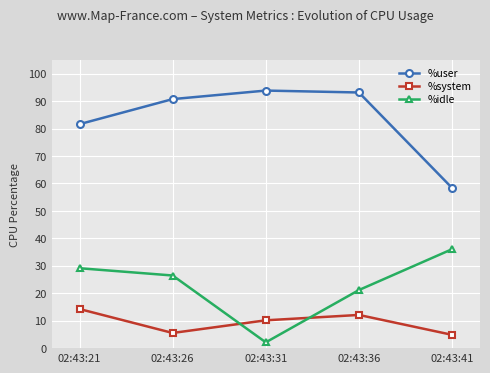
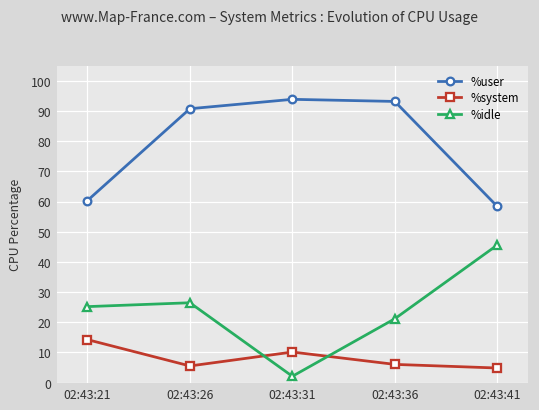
%user, 02:43:21: 82 -> 60
%idle, 02:43:21: 29 -> 25
%system, 02:43:36: 12 -> 6
%idle, 02:43:41: 36 -> 46
